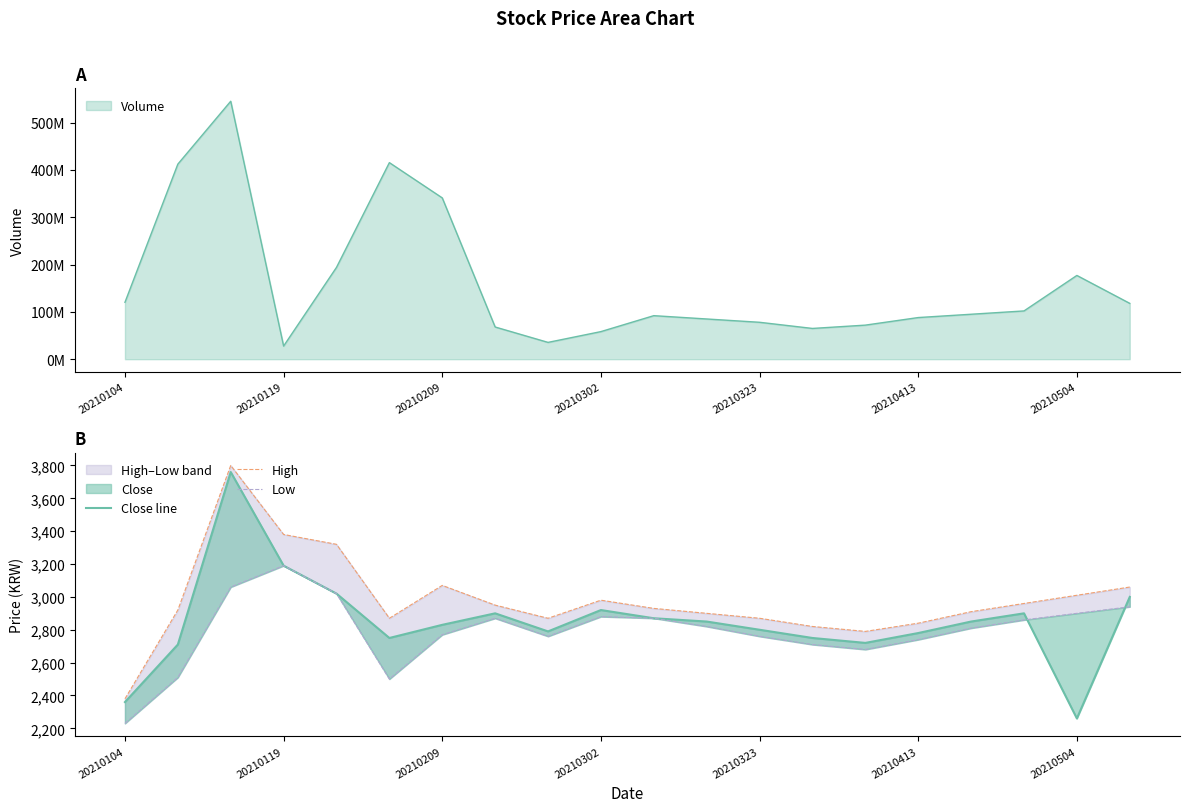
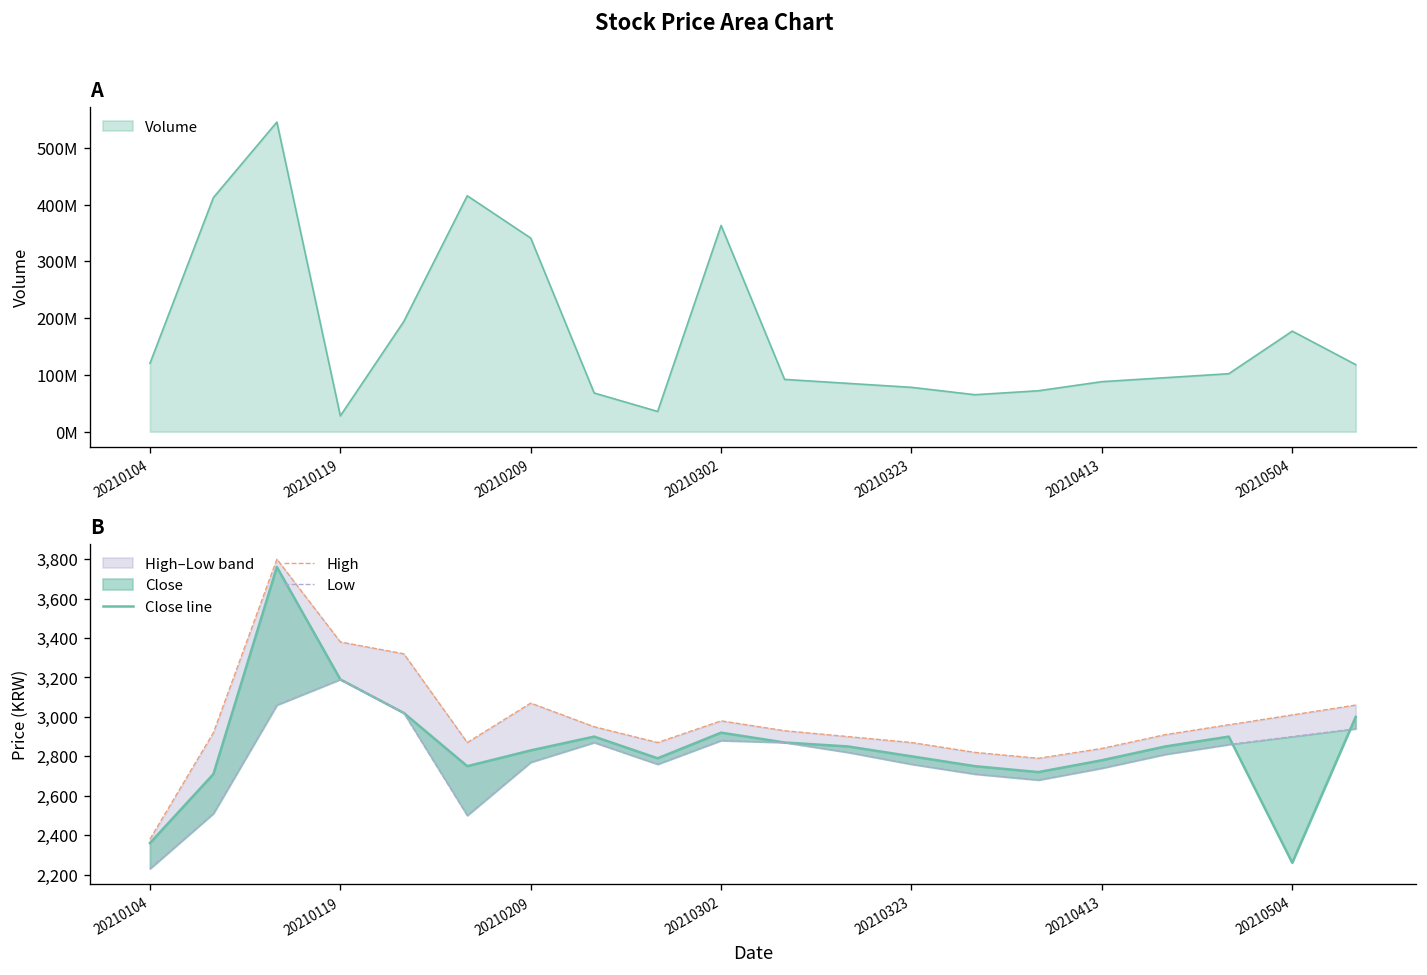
A, 20210302: 60000000 -> 360000000
